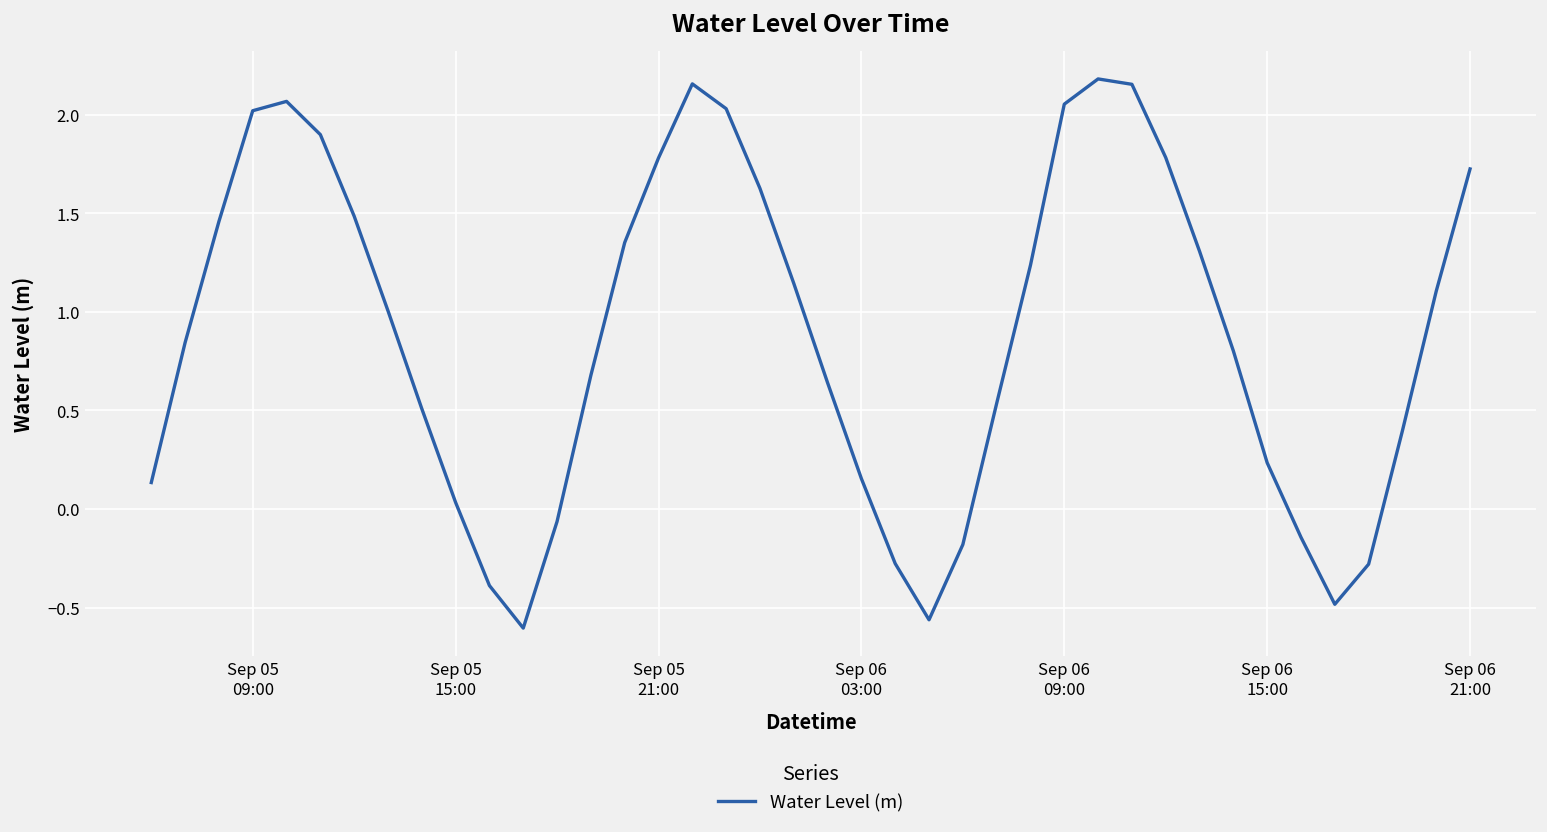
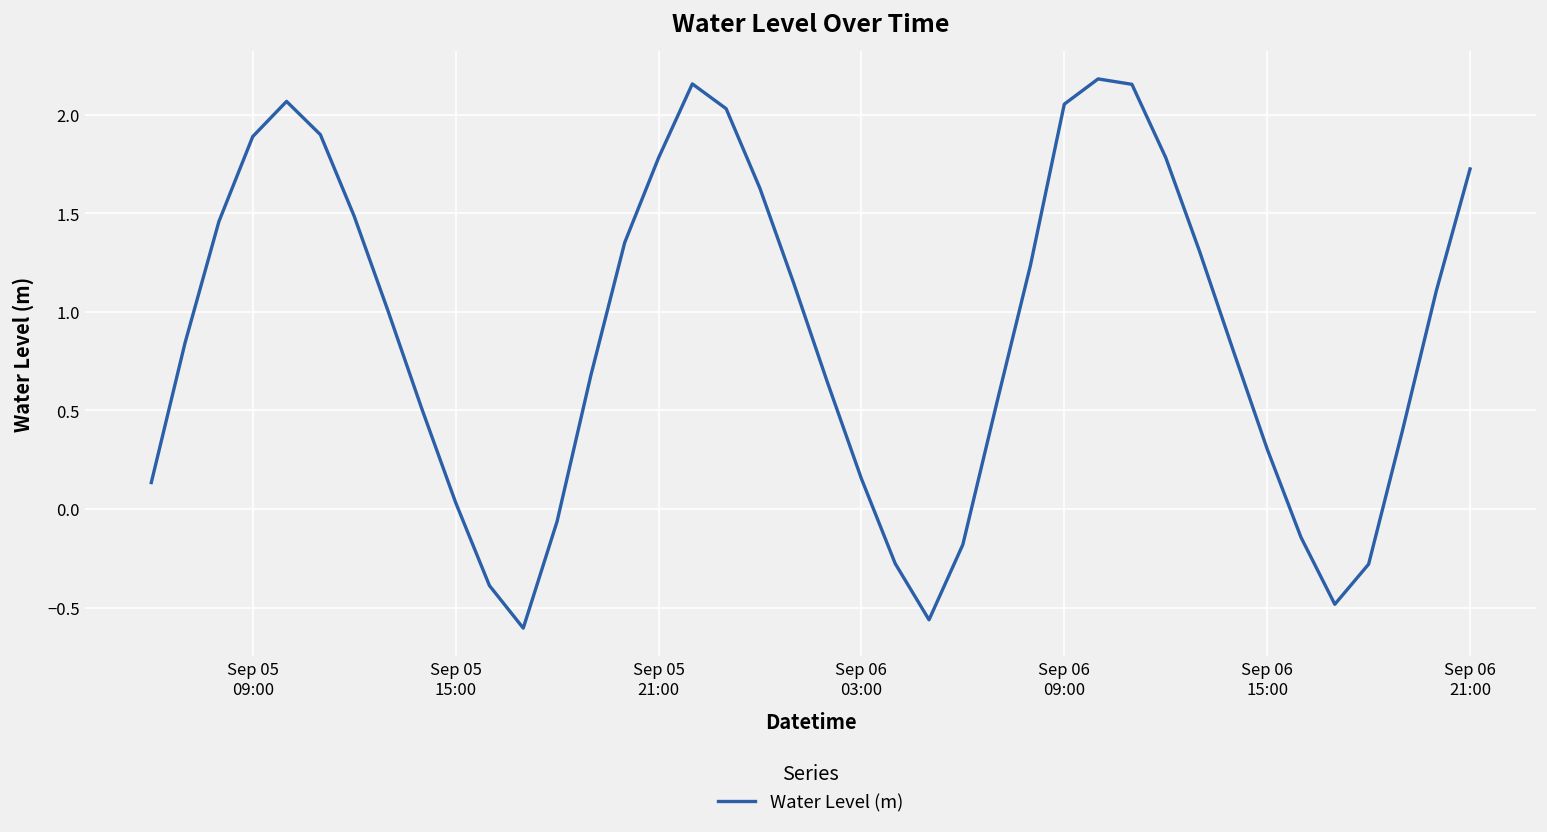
Sep 05 09:00: 2.02 -> 1.89
Sep 06 15:00: 0.23 -> 0.30
